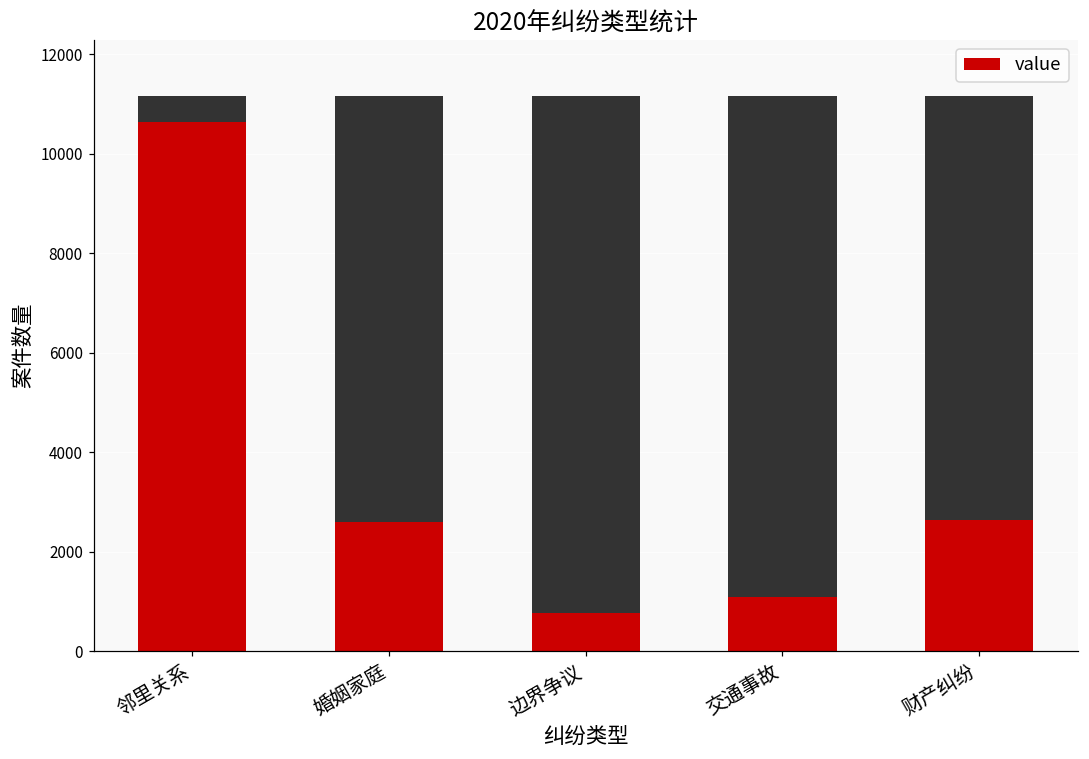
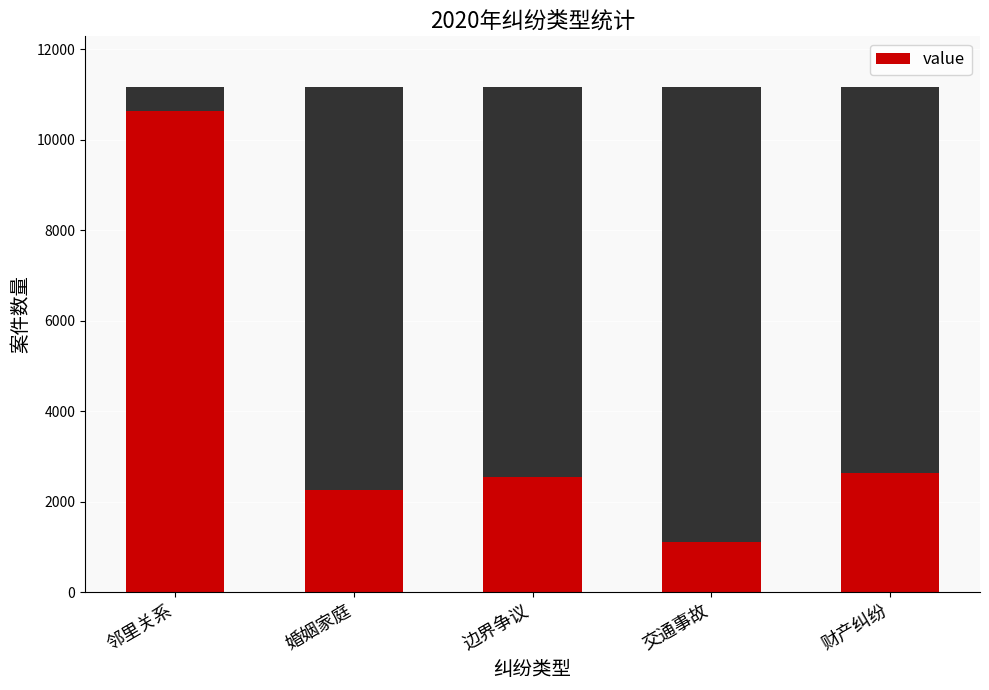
value, 婚姻家庭: 2600 -> 2300
value, 边界争议: 800 -> 2500
